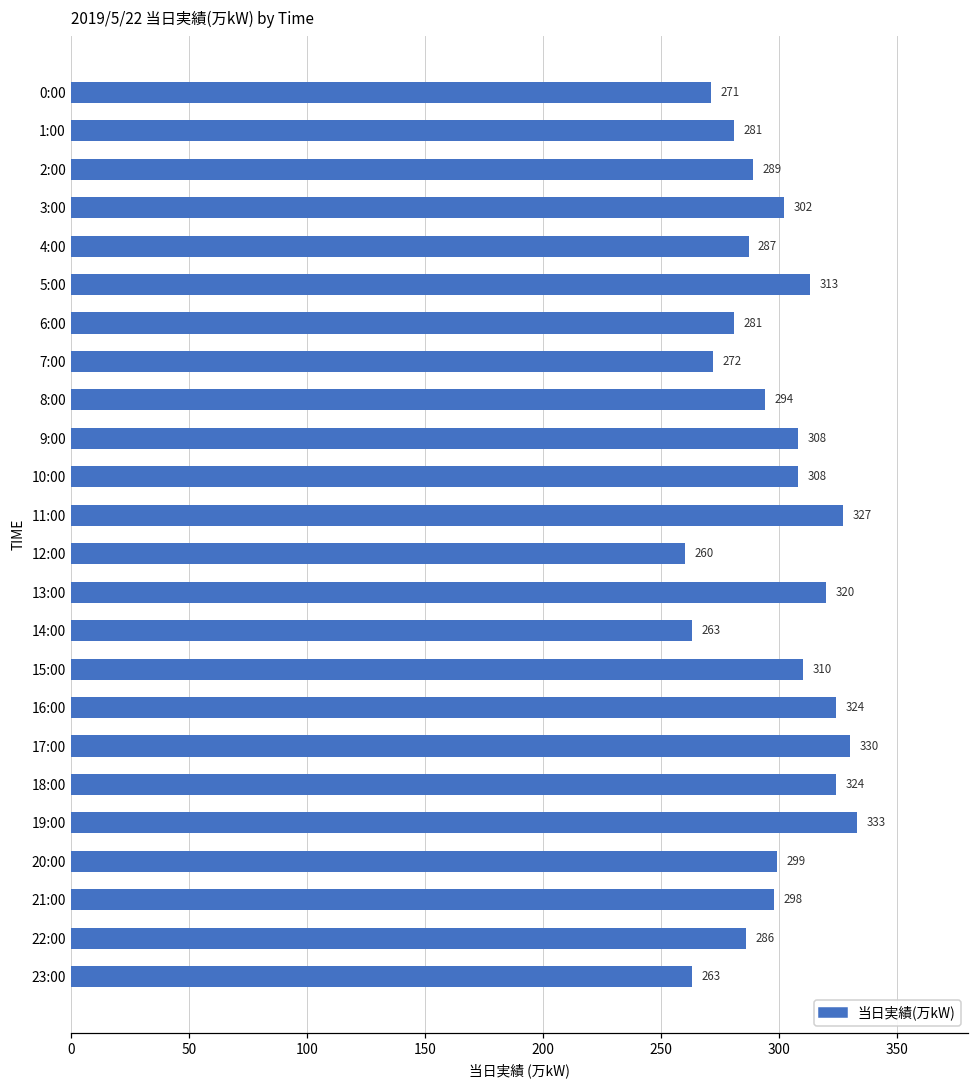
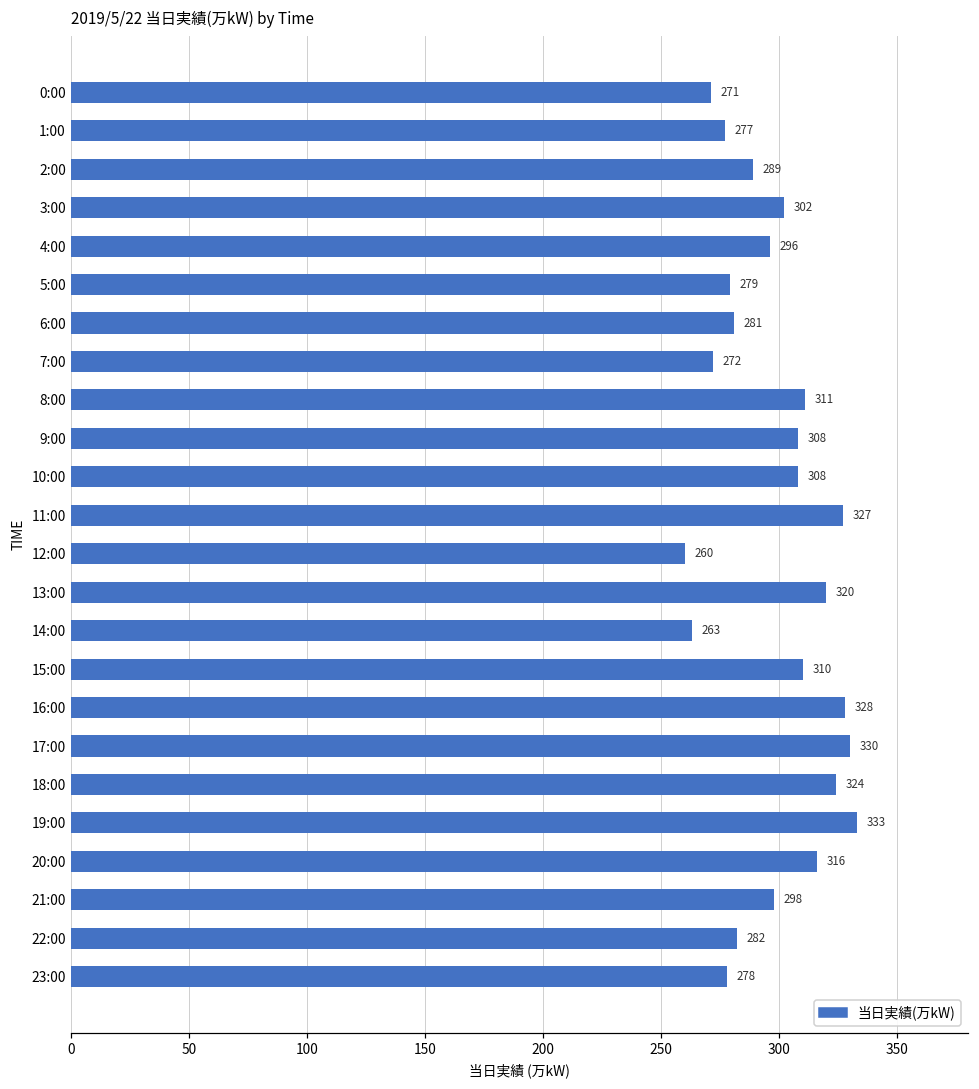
1:00: 281 -> 277
4:00: 287 -> 296
5:00: 313 -> 279
8:00: 294 -> 311
16:00: 324 -> 328
20:00: 299 -> 316
22:00: 286 -> 282
23:00: 263 -> 278
